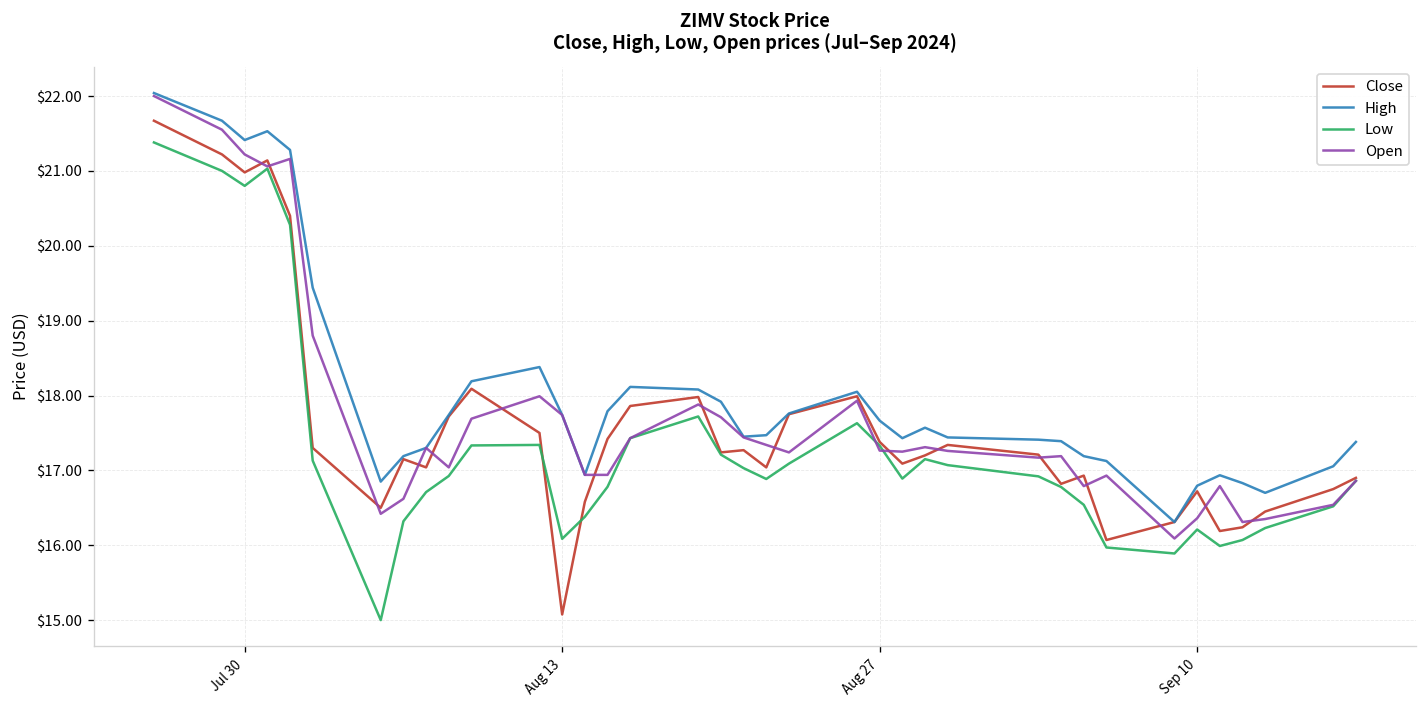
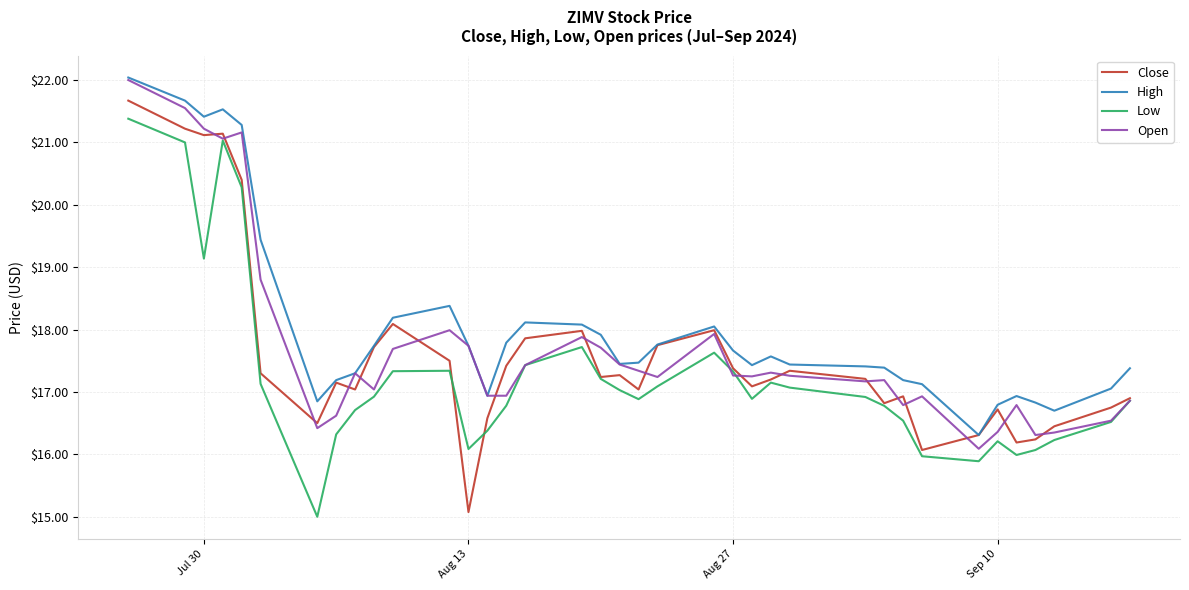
Close, Jul 30: $21.0 -> $21.1
Low, Jul 30: $20.8 -> $19.1
